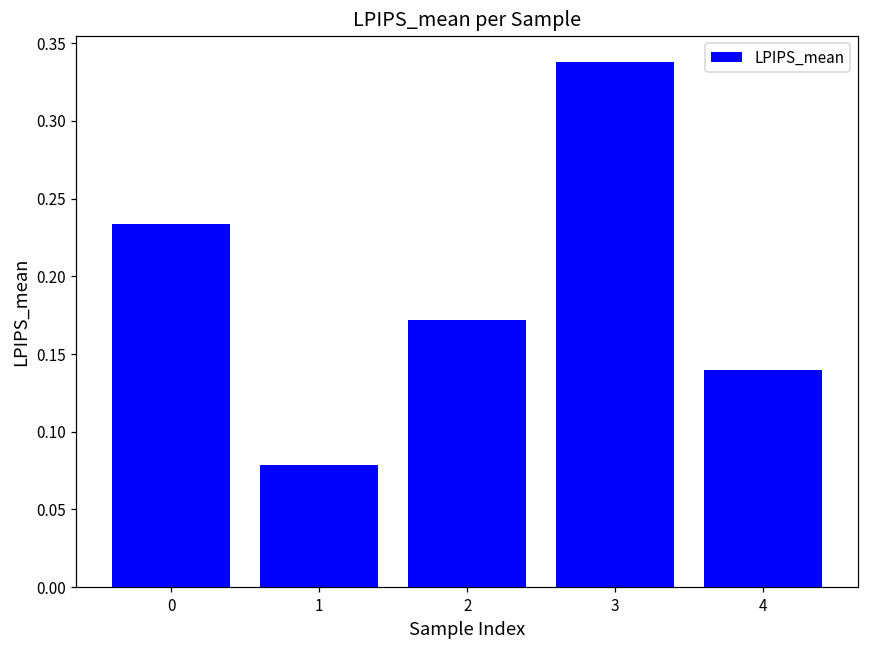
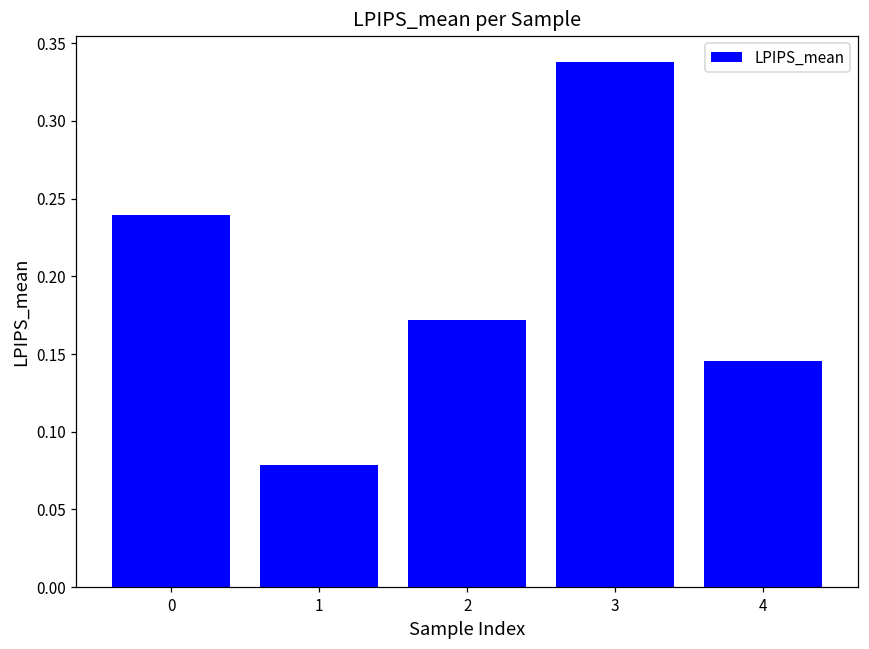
0: 0.233 -> 0.240
4: 0.139 -> 0.145
